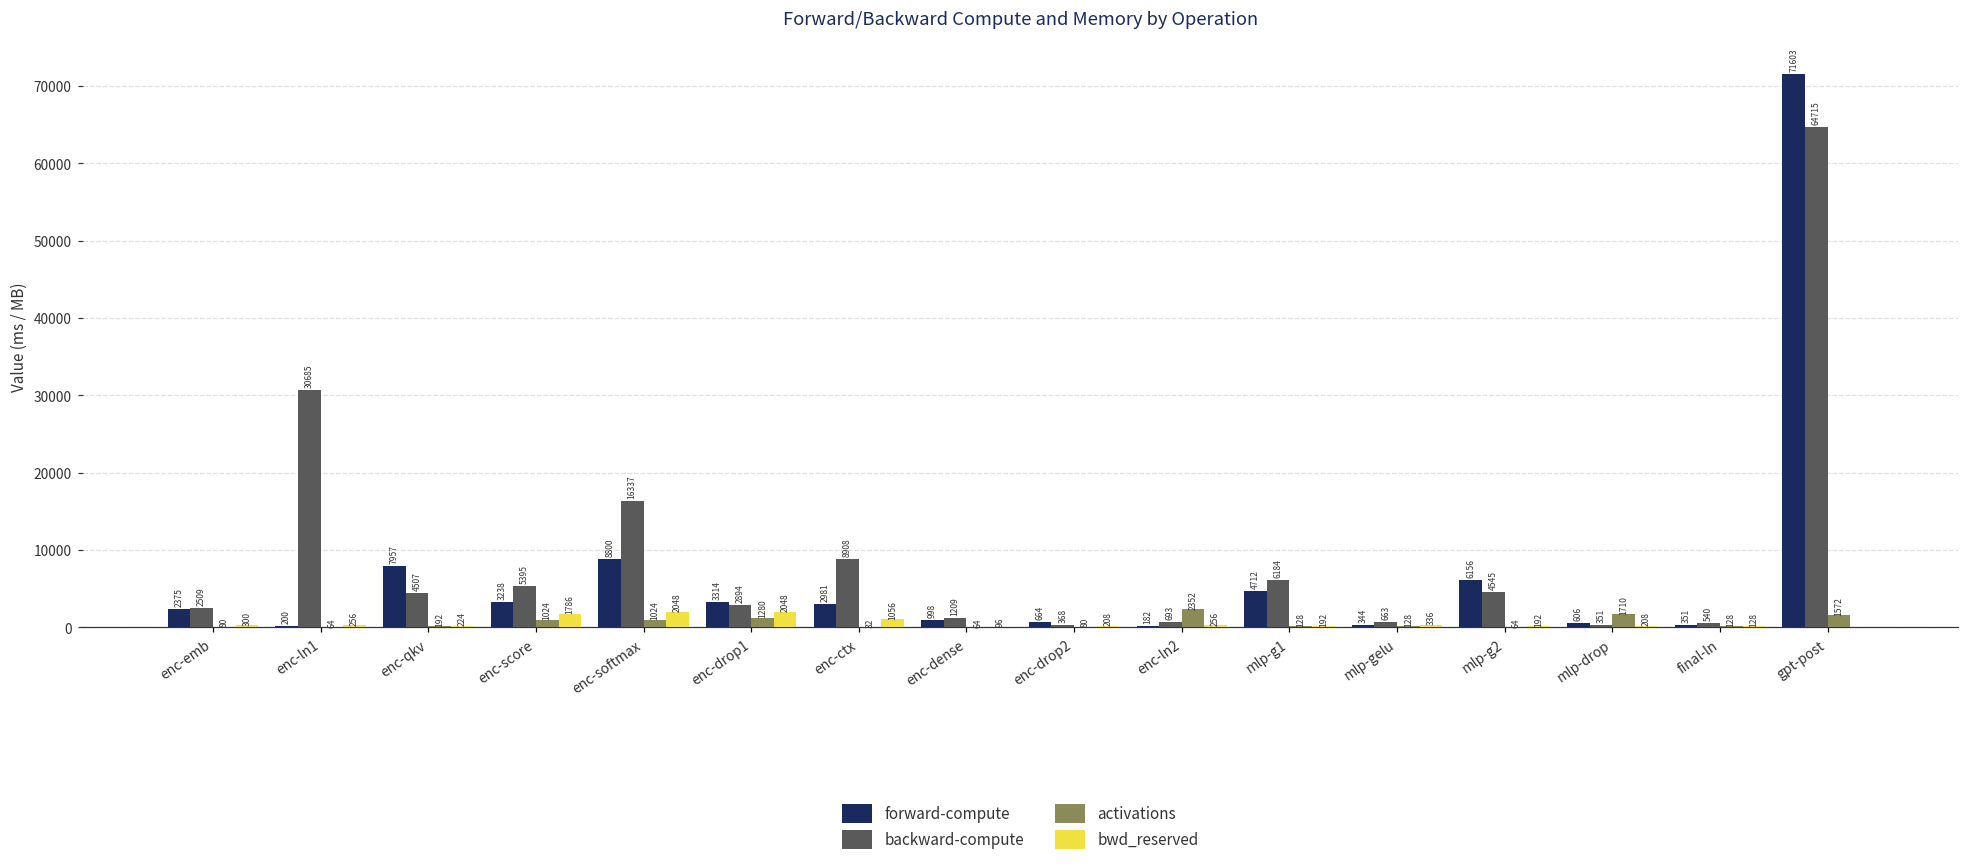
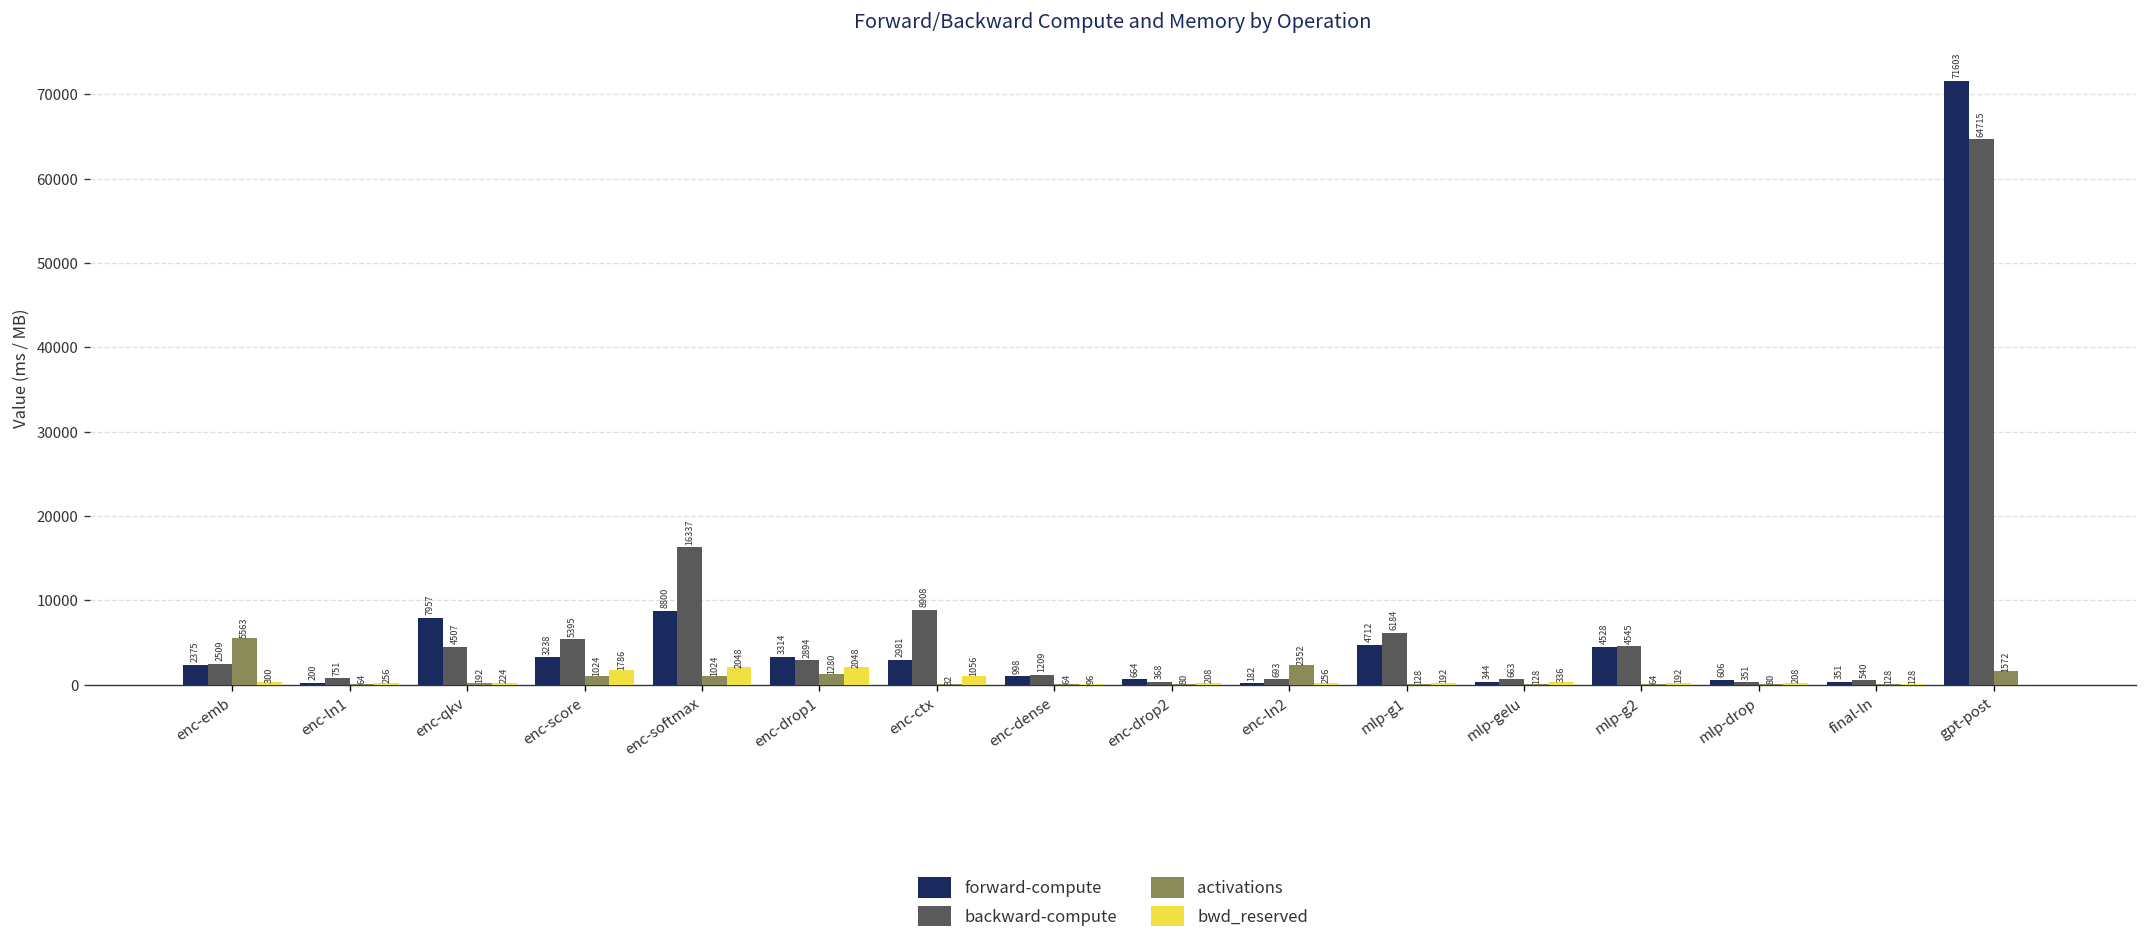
activations, enc-emb: 80 -> 5563
backward-compute, enc-ln1: 30685 -> 751
forward-compute, mlp-g2: 6156 -> 4528
activations, mlp-drop: 1710 -> 80
